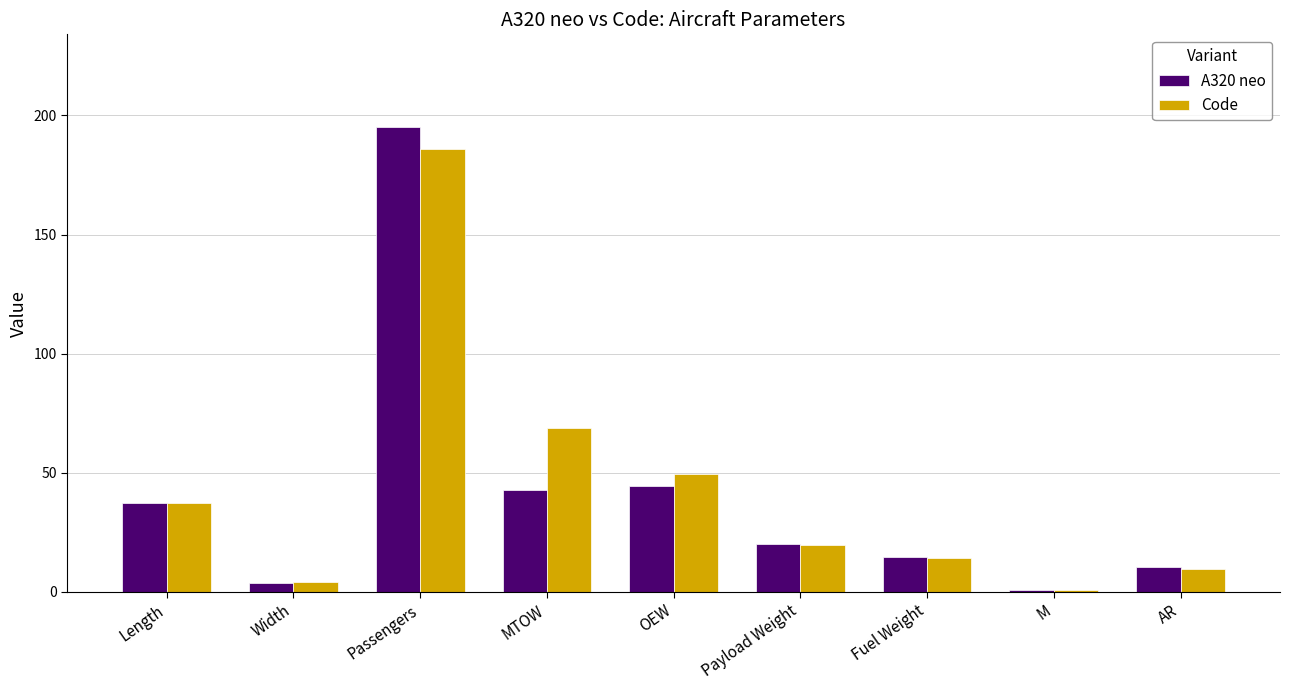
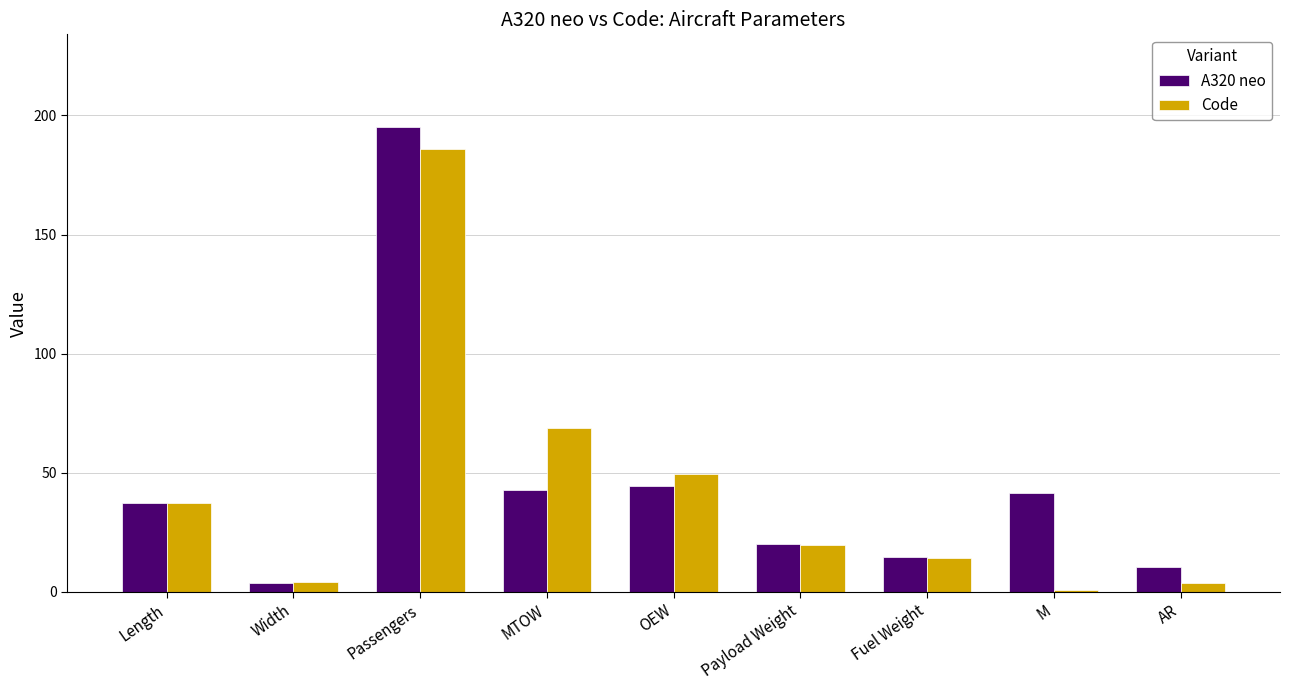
A320 neo, M: 1 -> 42
Code, AR: 10 -> 4
